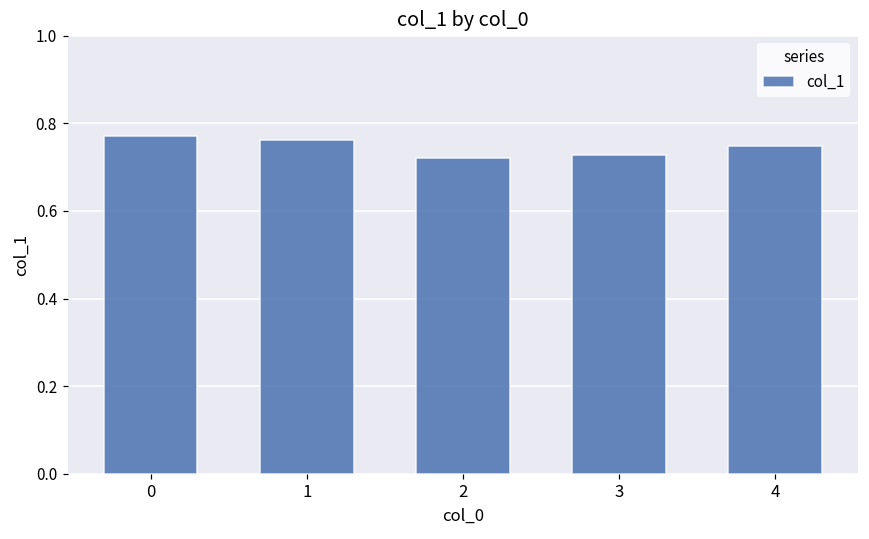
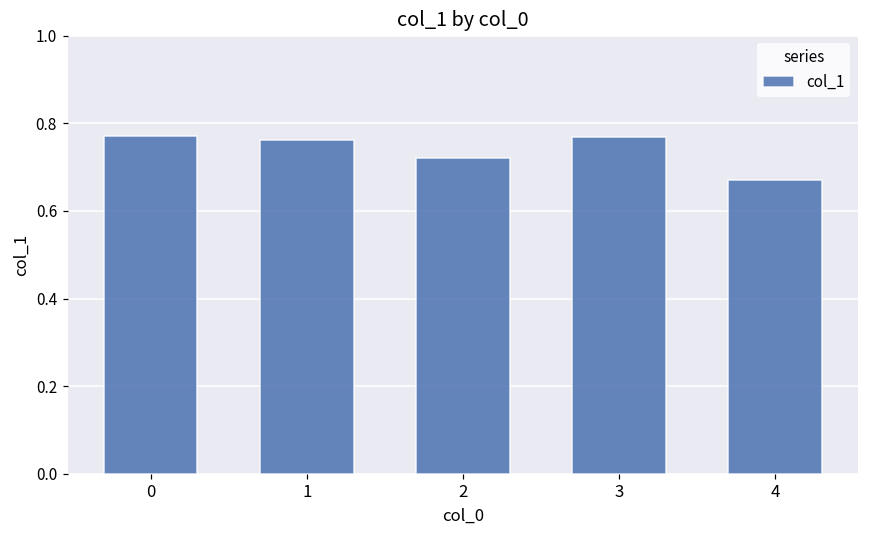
3: 0.73 -> 0.77
4: 0.75 -> 0.67
